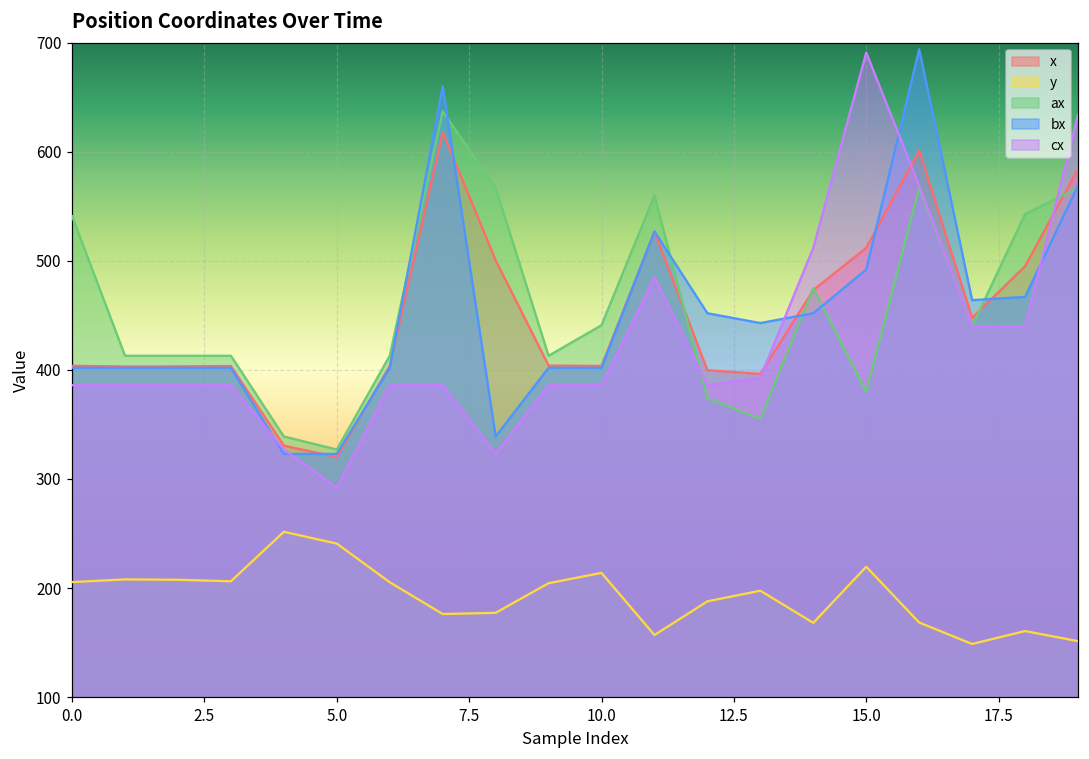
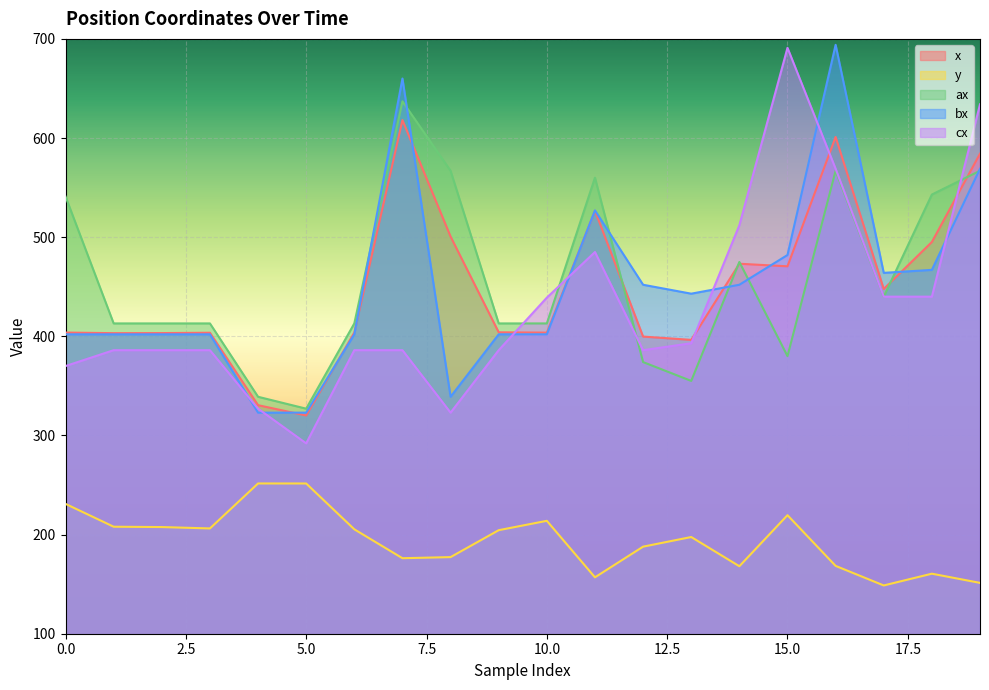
y, 0.0: 210 -> 230
cx, 0.0: 390 -> 370
y, 5.0: 240 -> 250
ax, 10.0: 440 -> 410
cx, 10.0: 390 -> 440
x, 15.0: 510 -> 470
bx, 15.0: 490 -> 480
